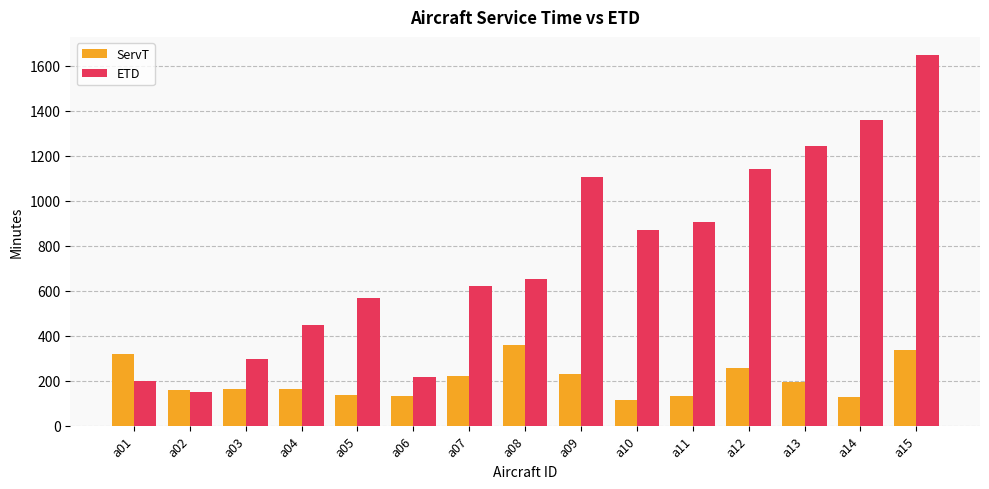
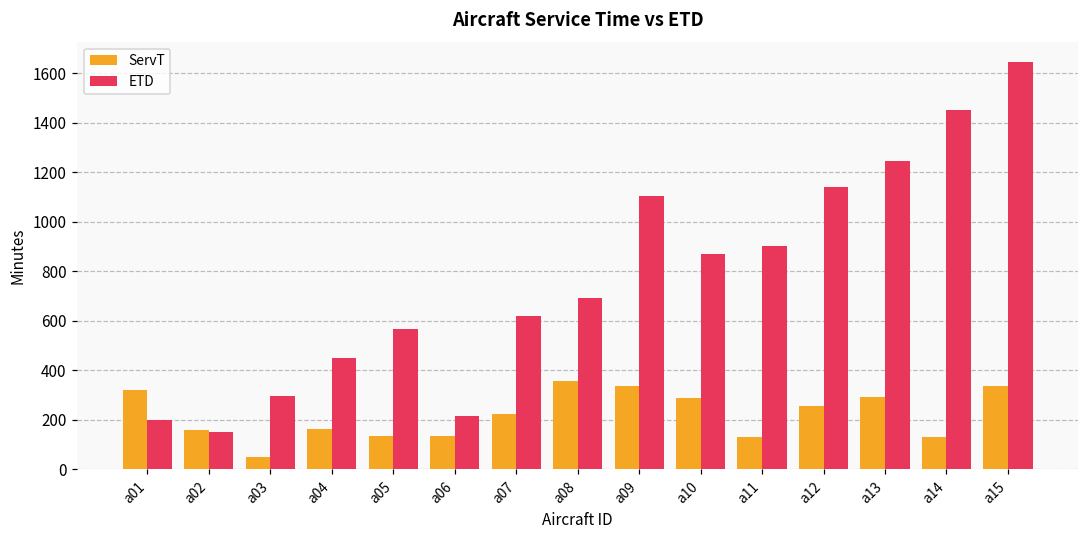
ServT, a03: 160 -> 50
ETD, a08: 650 -> 690
ServT, a09: 230 -> 340
ServT, a10: 110 -> 290
ServT, a13: 200 -> 290
ETD, a14: 1360 -> 1450
